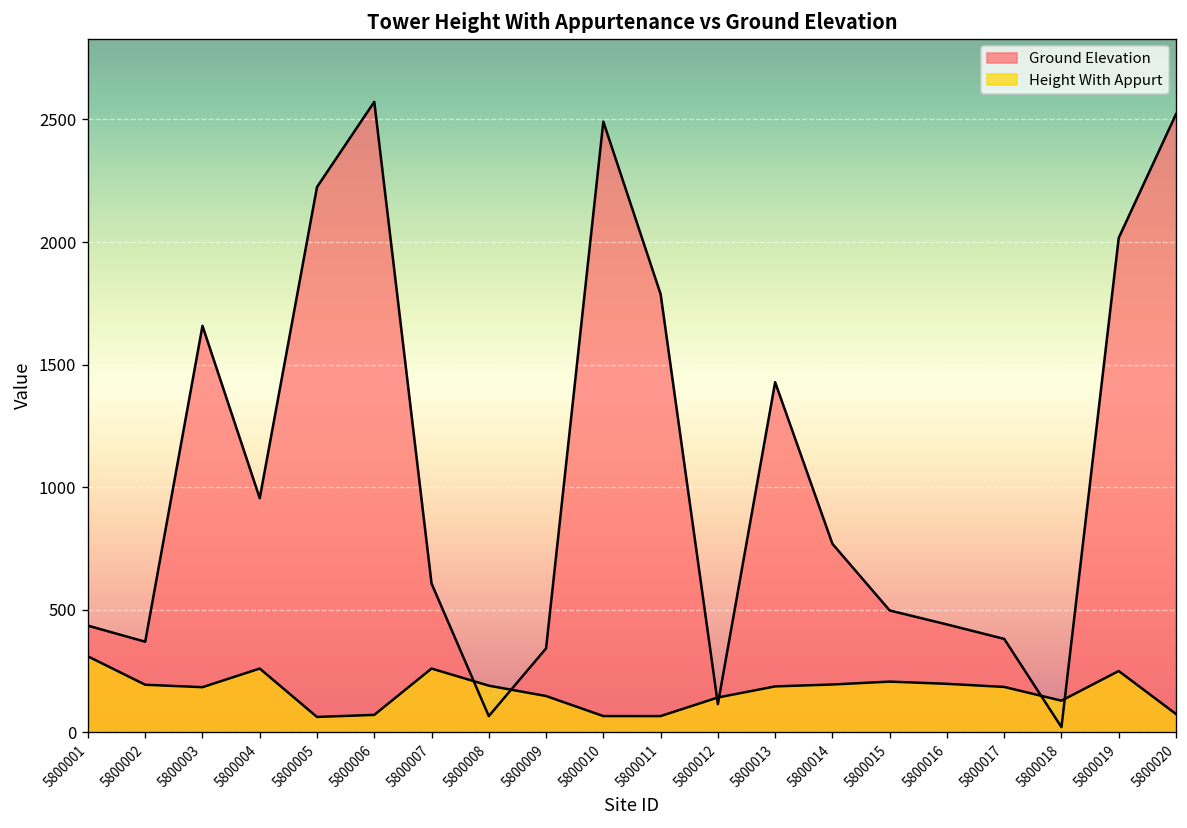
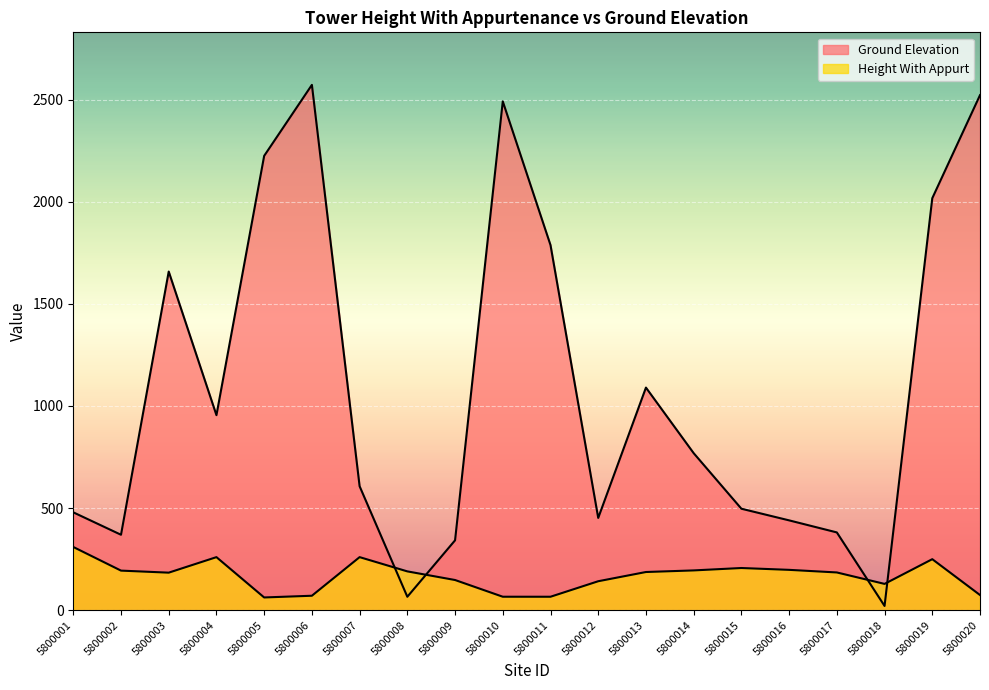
Ground Elevation, 5800001: 440 -> 480
Ground Elevation, 5800012: 110 -> 450
Ground Elevation, 5800013: 1430 -> 1090
